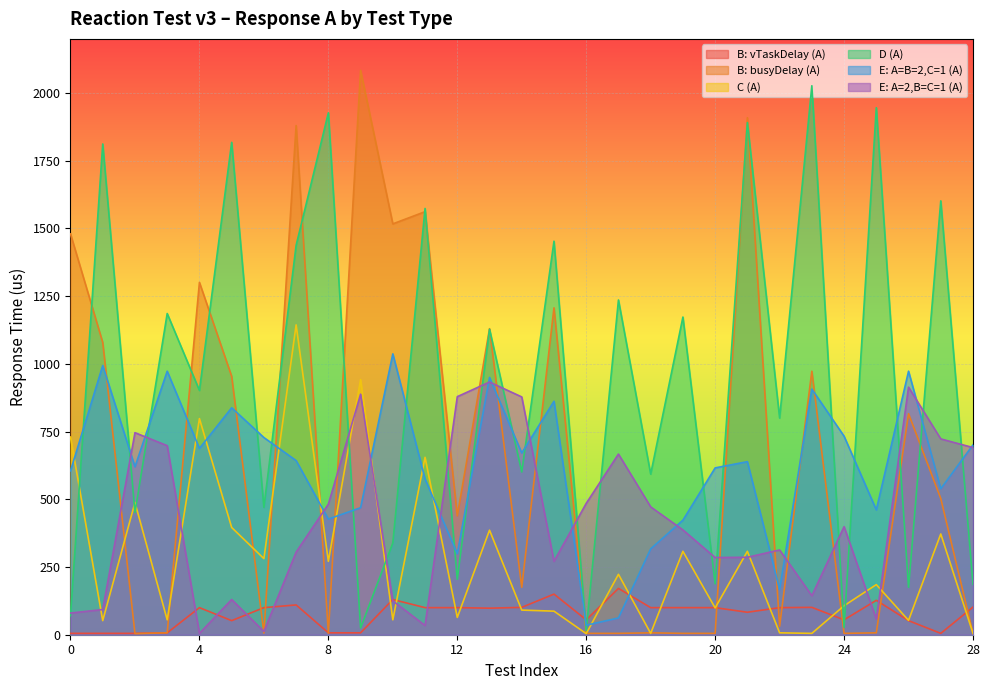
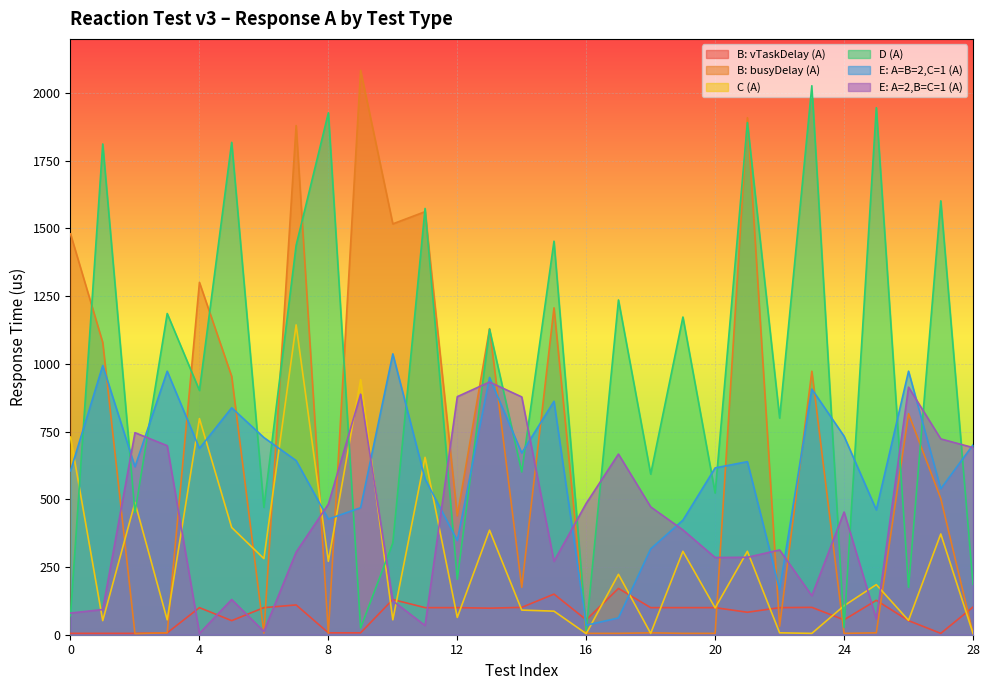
E: A=B=2,C=1 (A), 12: 300 -> 350
D (A), 20: 190 -> 520
E: A=2,B=C=1 (A), 24: 400 -> 450
